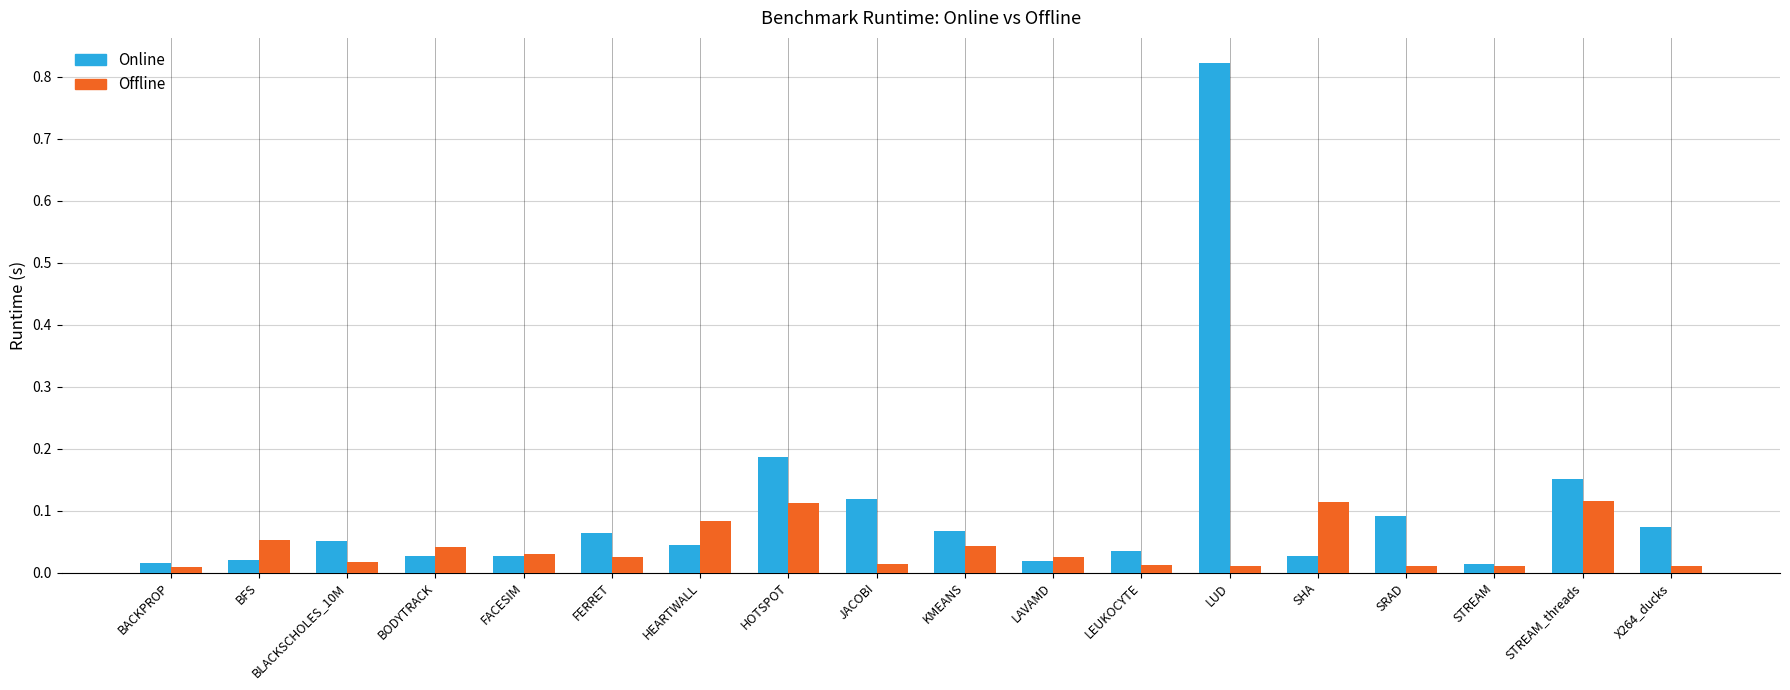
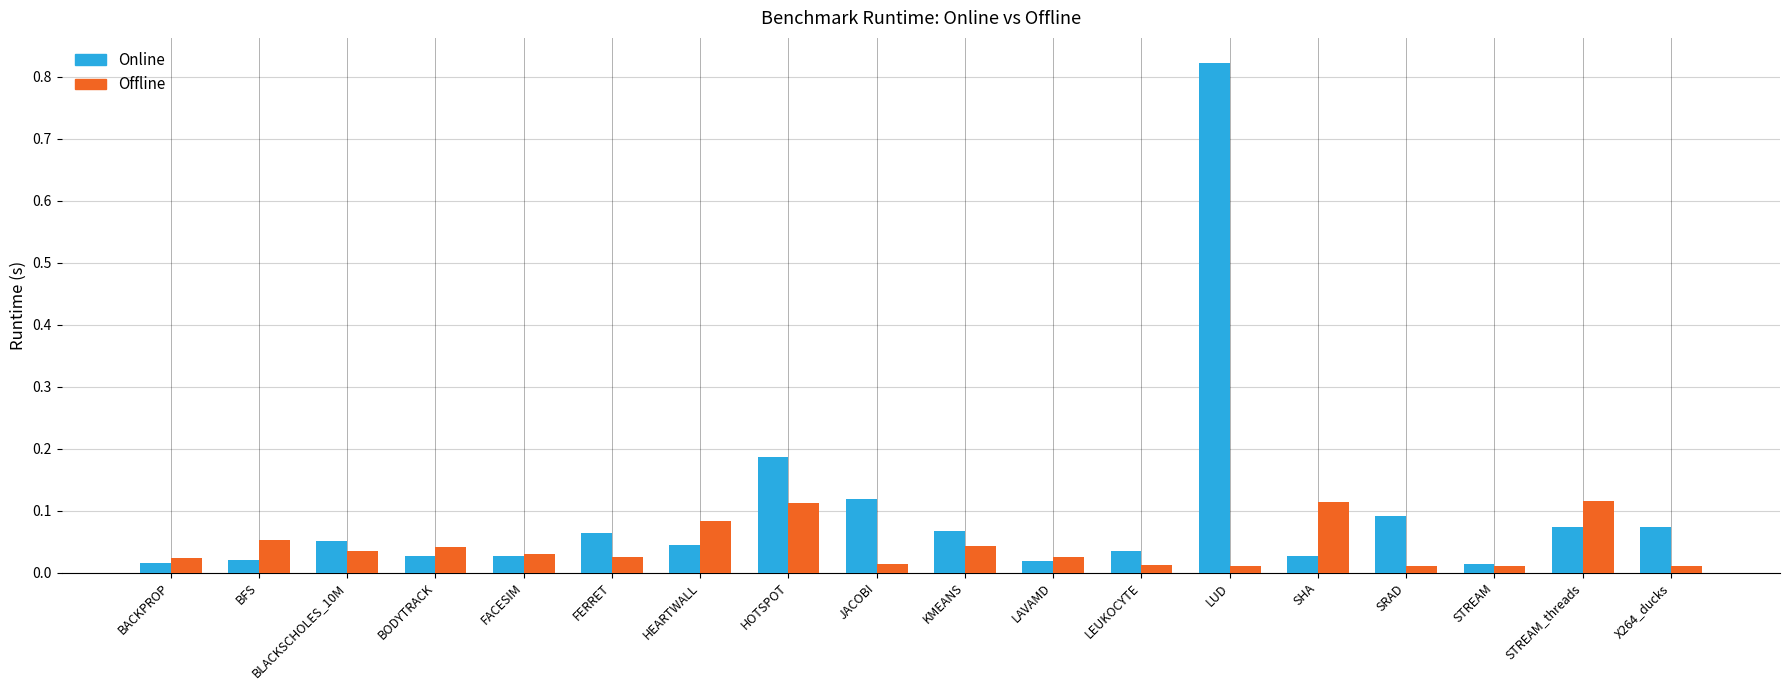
Offline, BACKPROP: 0.01 -> 0.02
Offline, BLACKSCHOLES_10M: 0.02 -> 0.03
Online, STREAM_threads: 0.15 -> 0.07
